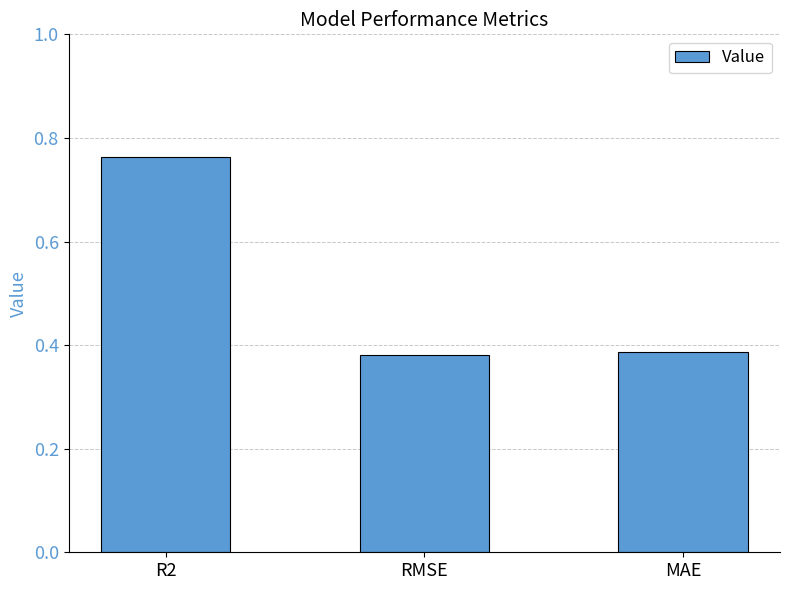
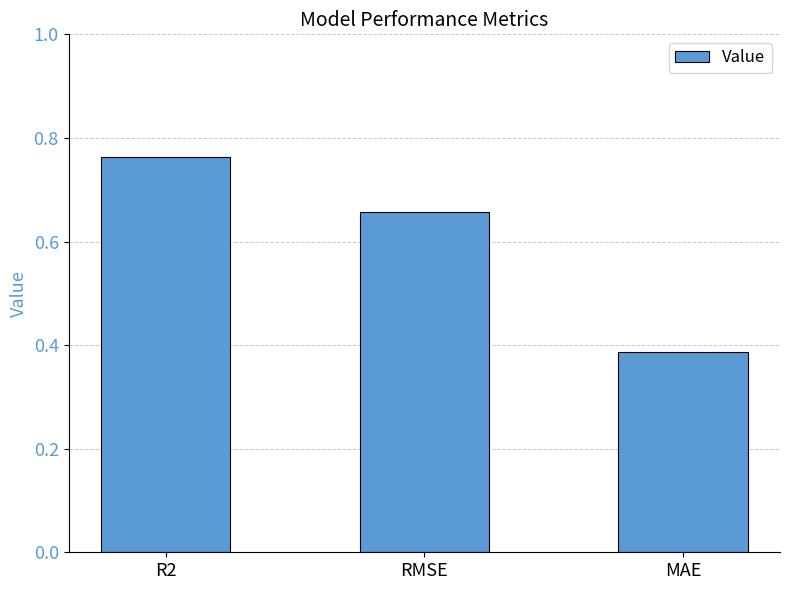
RMSE: 0.38 -> 0.66
